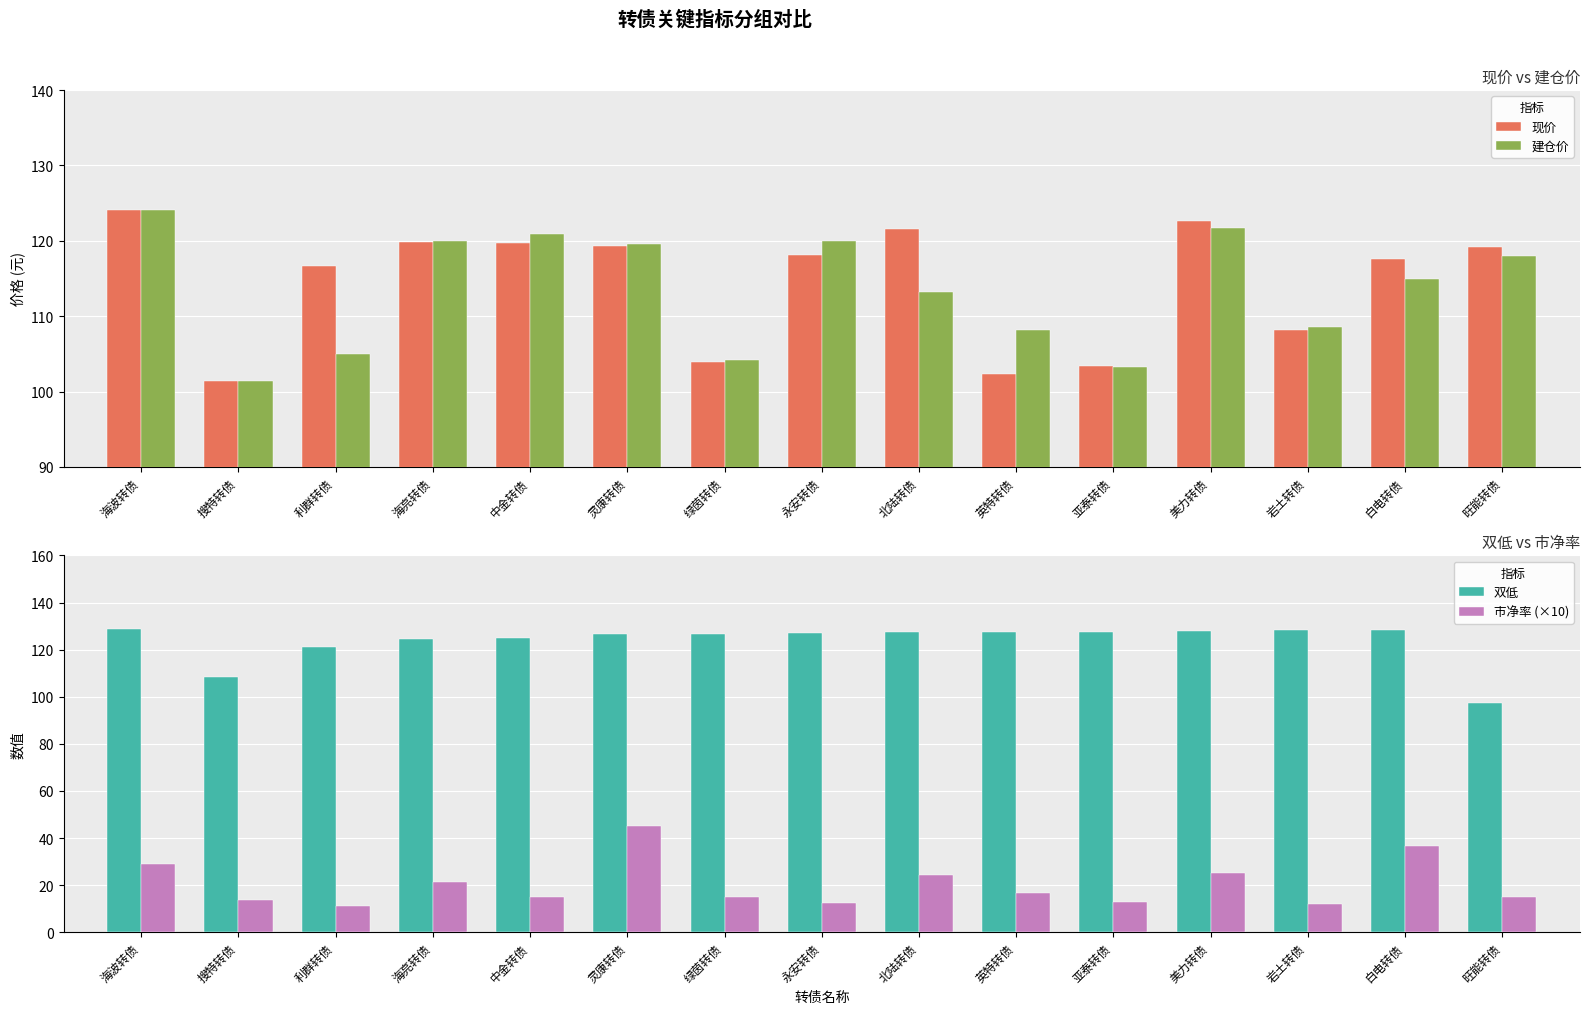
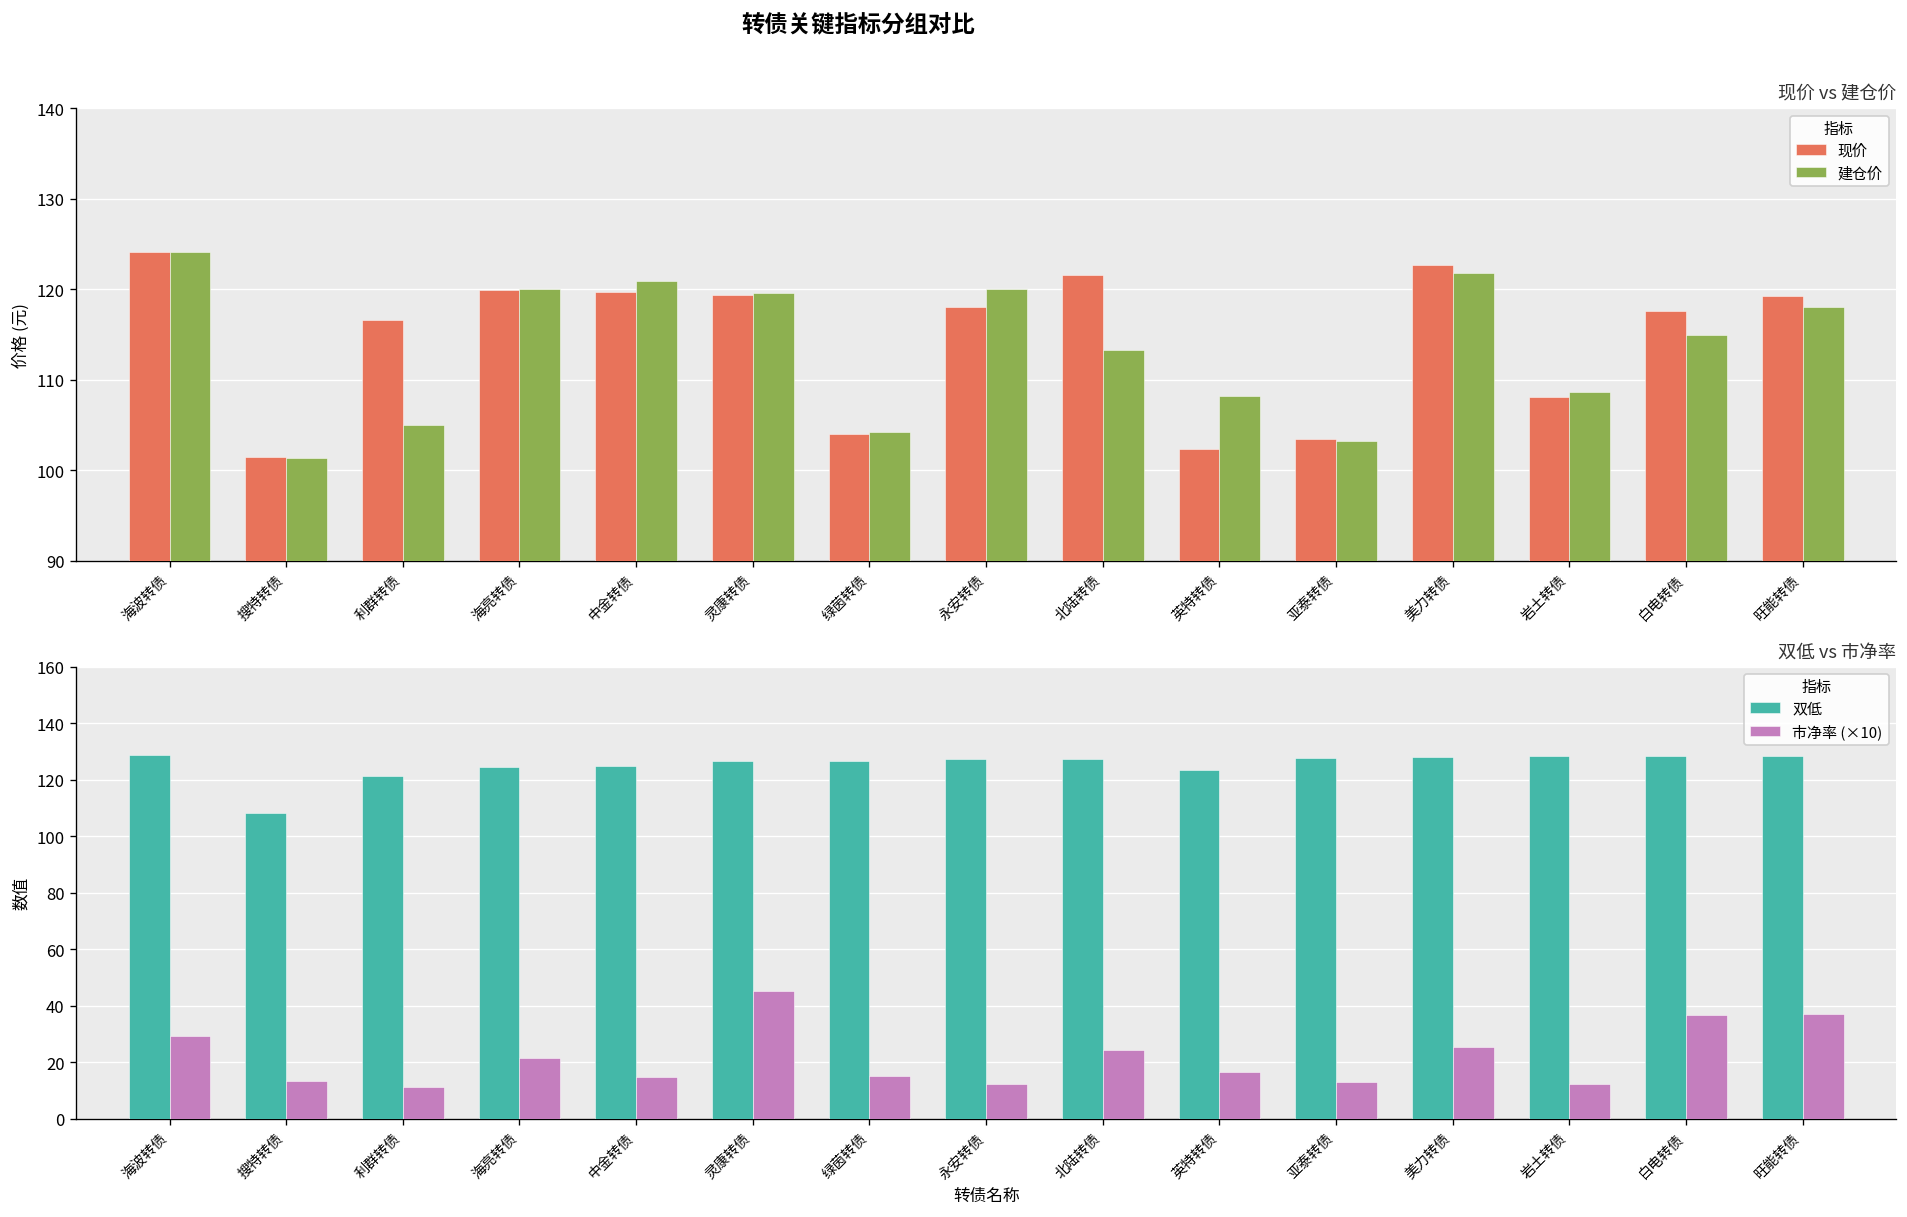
双低 vs 市净率, 双低, 英特转债: 128 -> 124
双低 vs 市净率, 双低, 旺能转债: 97 -> 128
双低 vs 市净率, 市净率 (×10), 旺能转债: 15 -> 37
